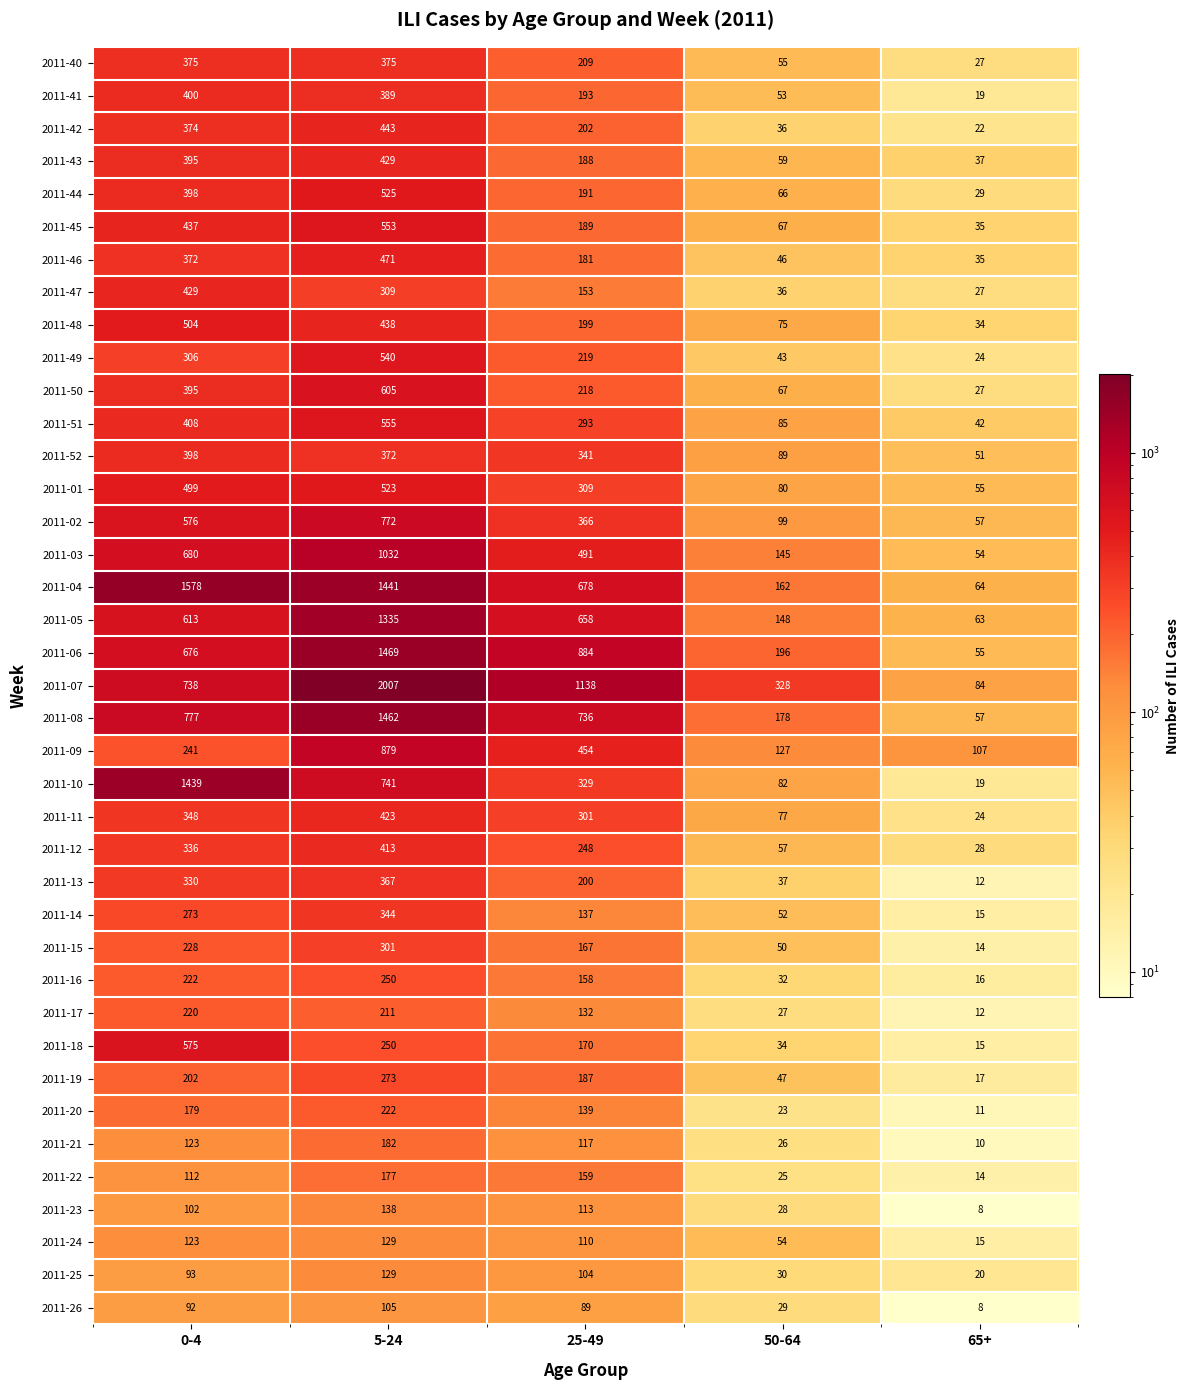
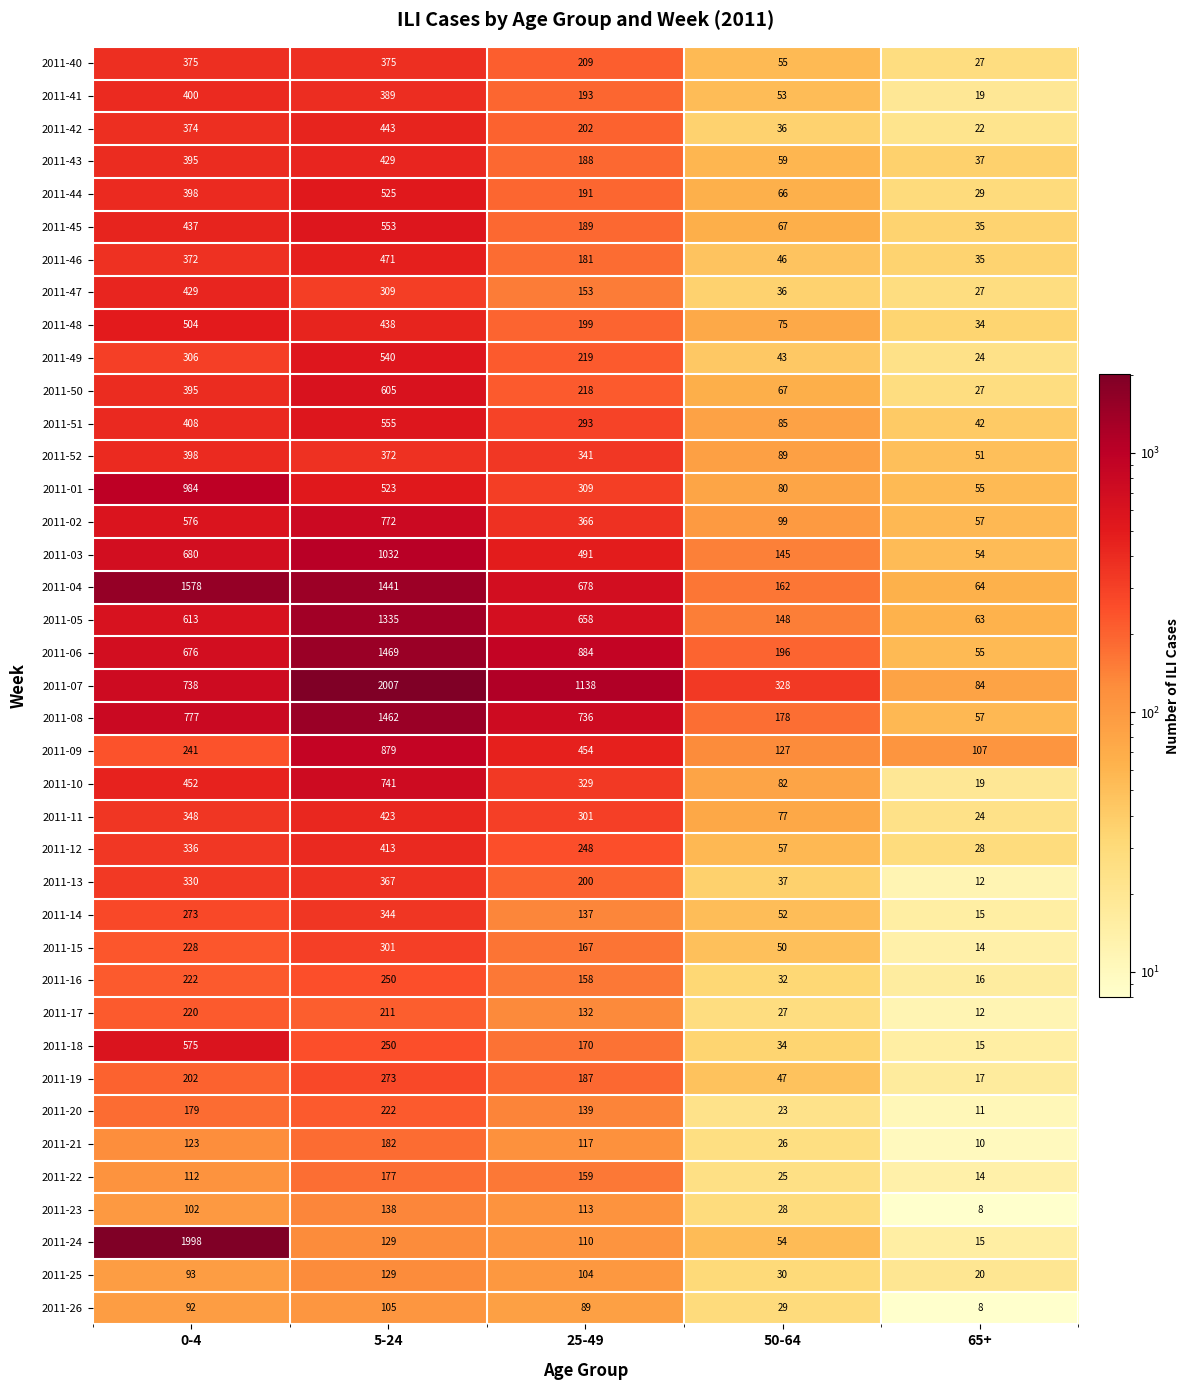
2011-01, 0-4: 499 -> 984
2011-10, 0-4: 1439 -> 452
2011-24, 0-4: 123 -> 1998
